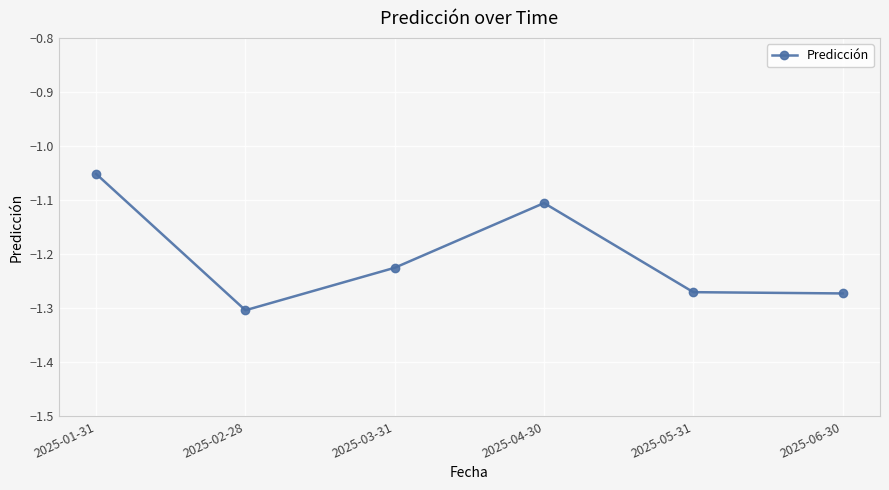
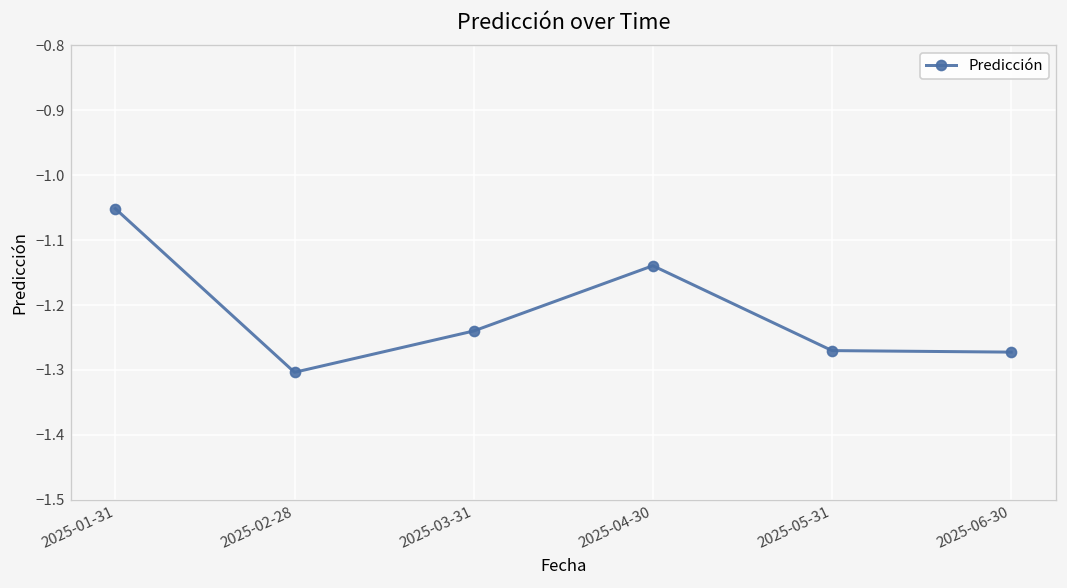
2025-03-31: -1.23 -> -1.24
2025-04-30: -1.11 -> -1.14
